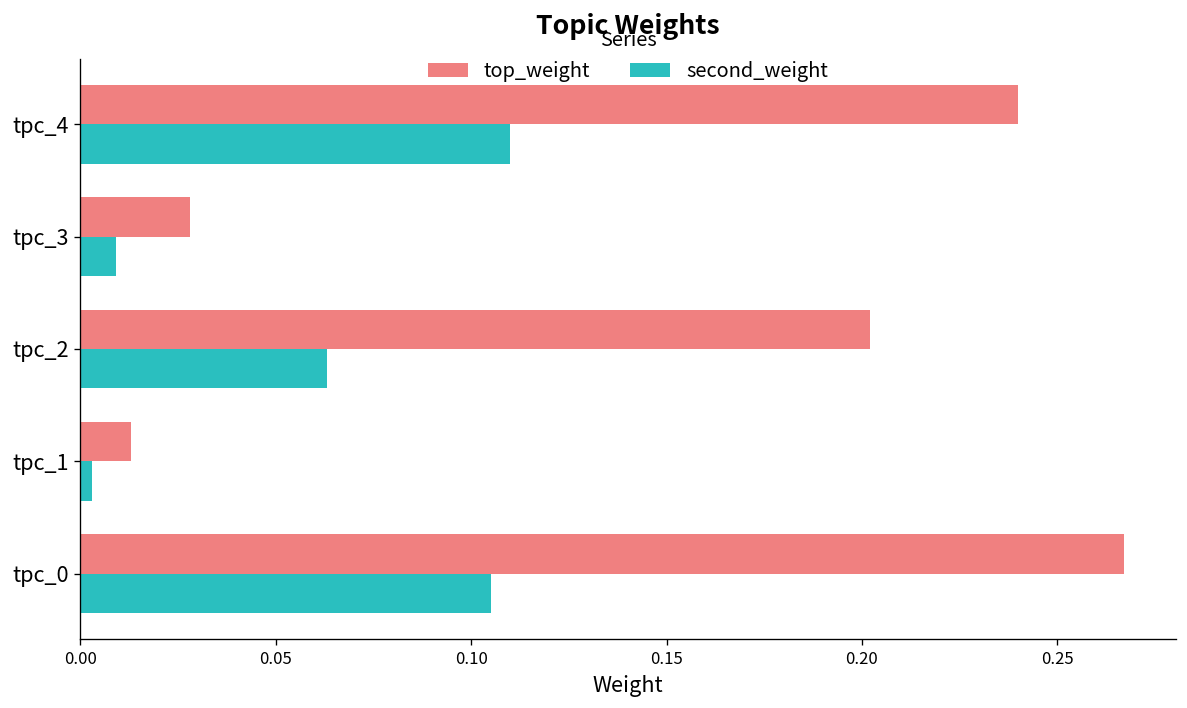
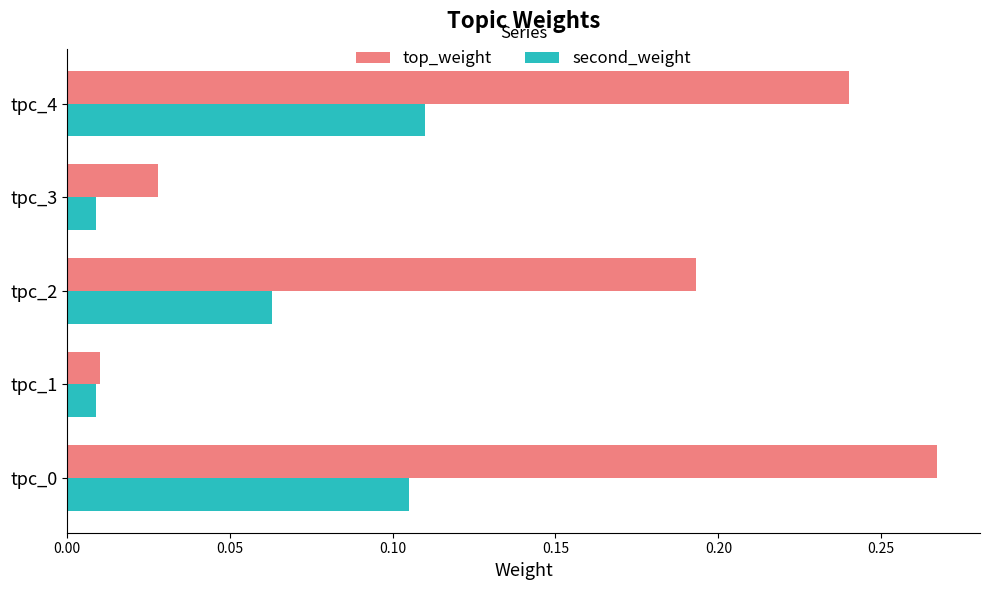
top_weight, tpc_2: 0.202 -> 0.193
top_weight, tpc_1: 0.013 -> 0.010
second_weight, tpc_1: 0.003 -> 0.009
